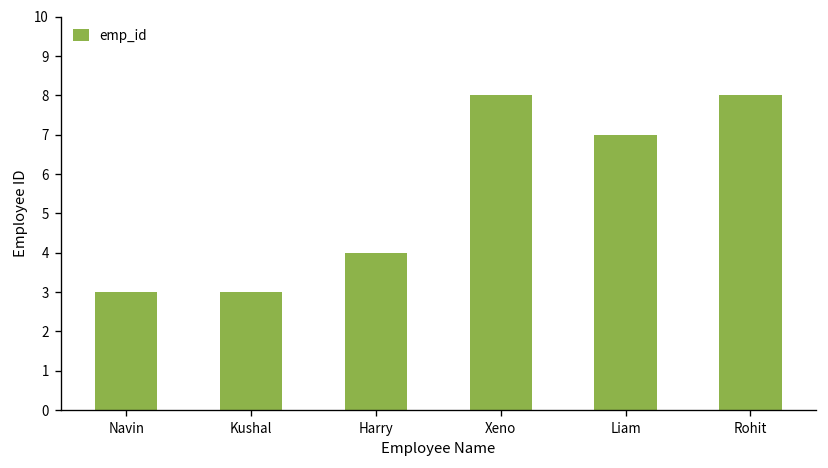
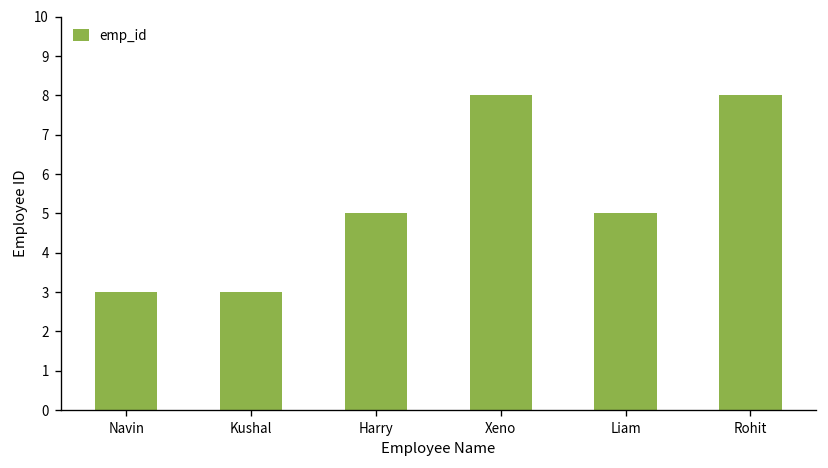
Harry: 4 -> 5
Liam: 7 -> 5
